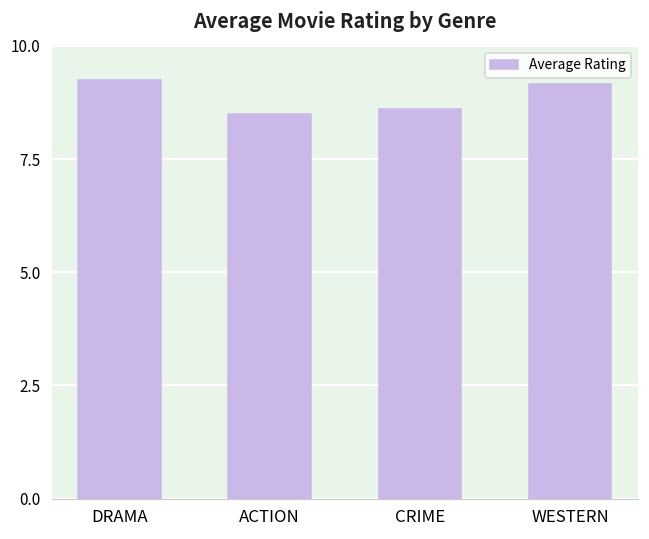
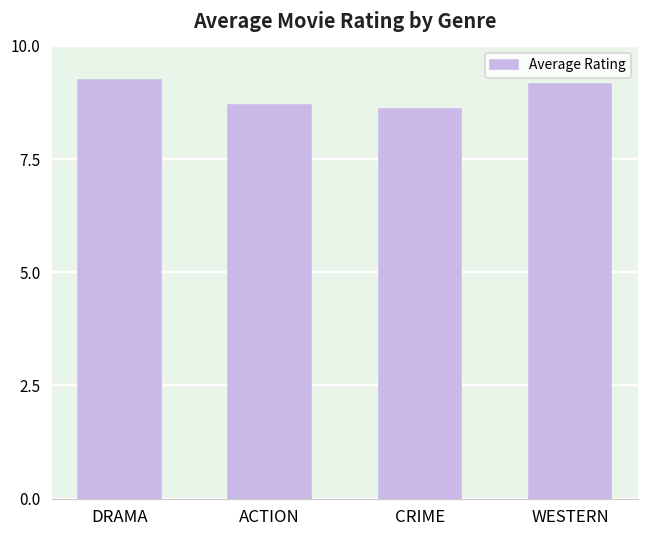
ACTION: 8.5 -> 8.7
